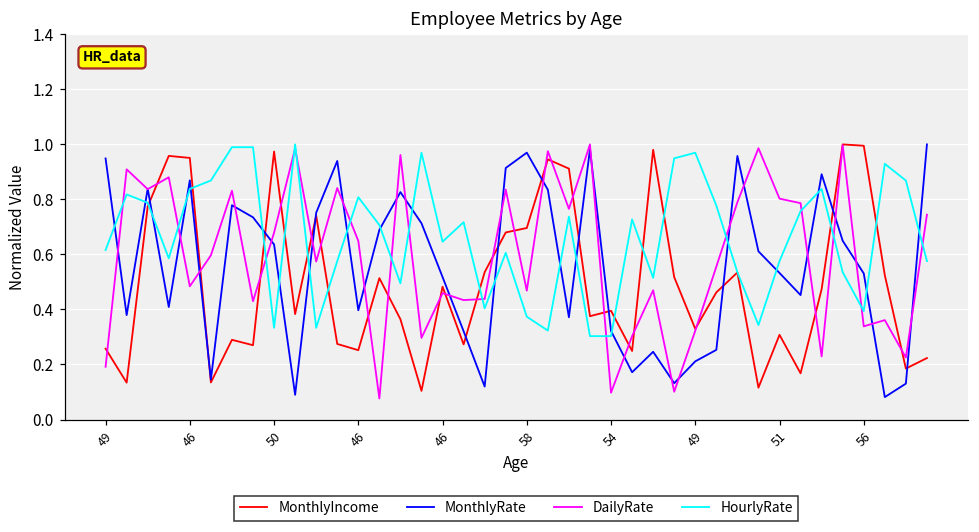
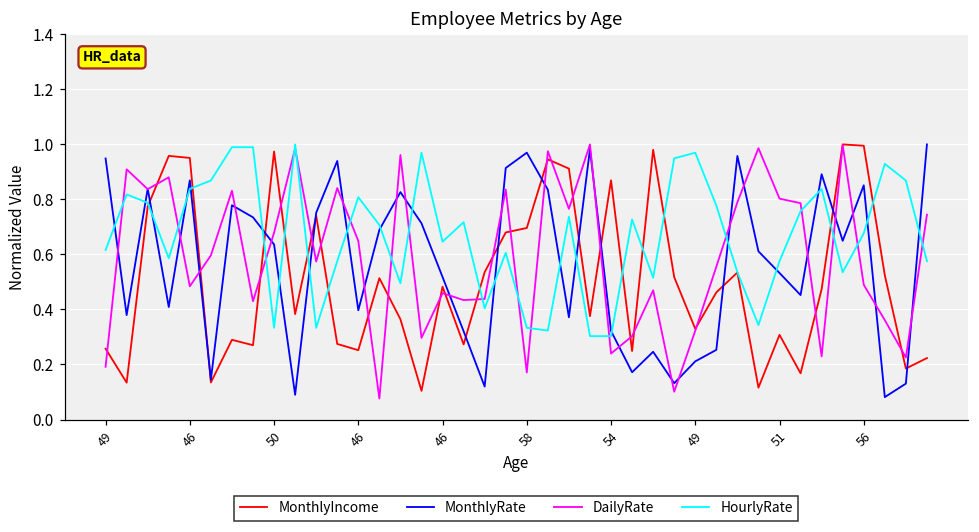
DailyRate, 58: 0.47 -> 0.17
HourlyRate, 58: 0.37 -> 0.33
MonthlyIncome, 54: 0.40 -> 0.87
DailyRate, 54: 0.10 -> 0.24
MonthlyRate, 56: 0.53 -> 0.85
DailyRate, 56: 0.34 -> 0.49
HourlyRate, 56: 0.39 -> 0.68
